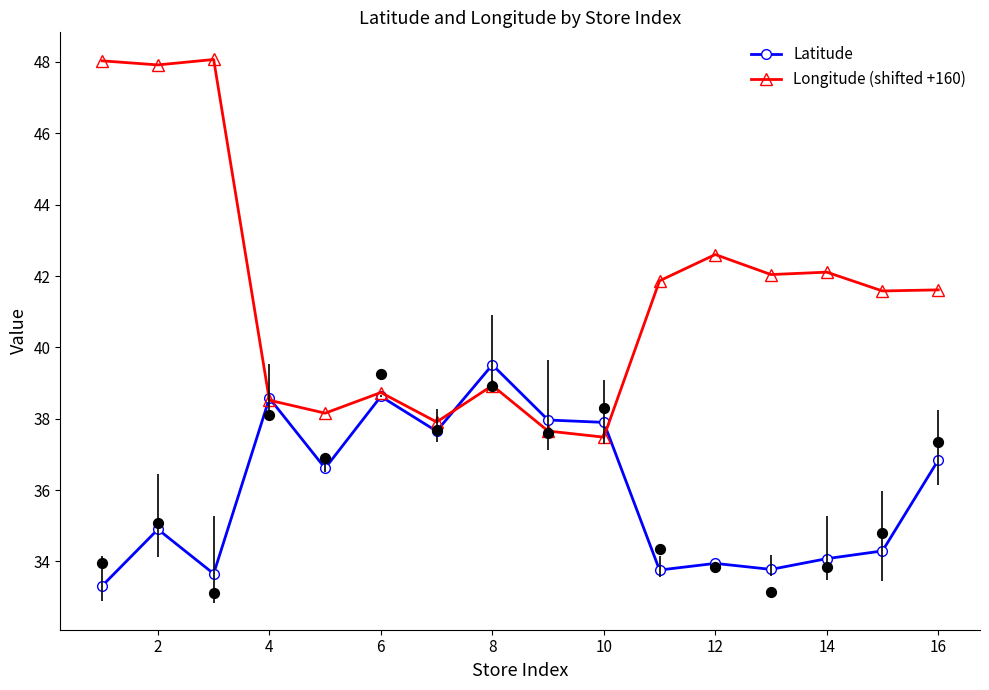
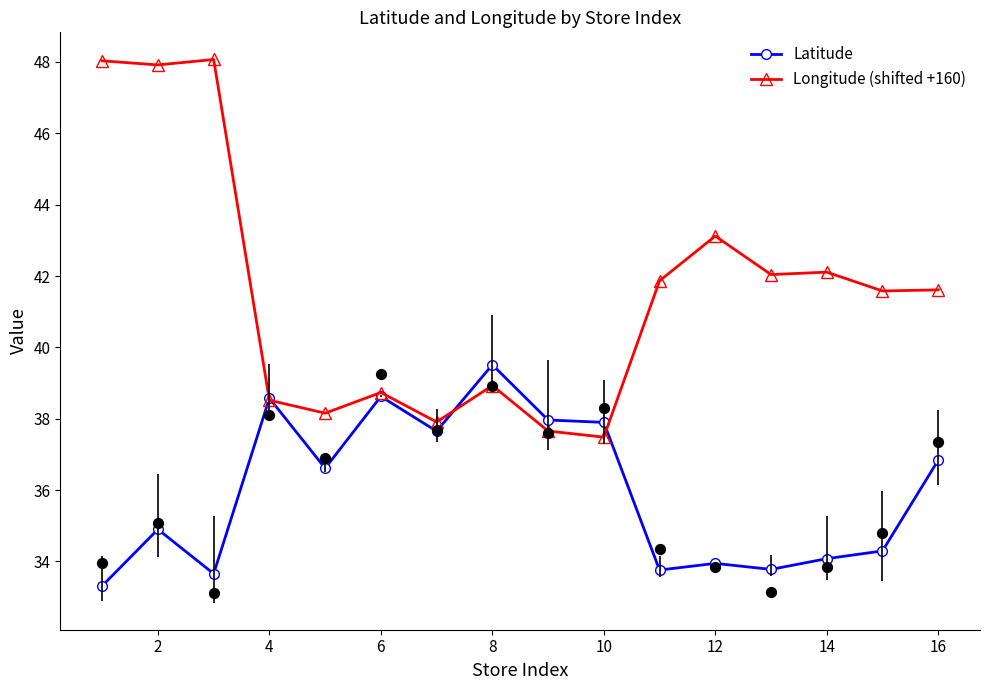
Longitude (shifted +160), 12: 42.6 -> 43.1
